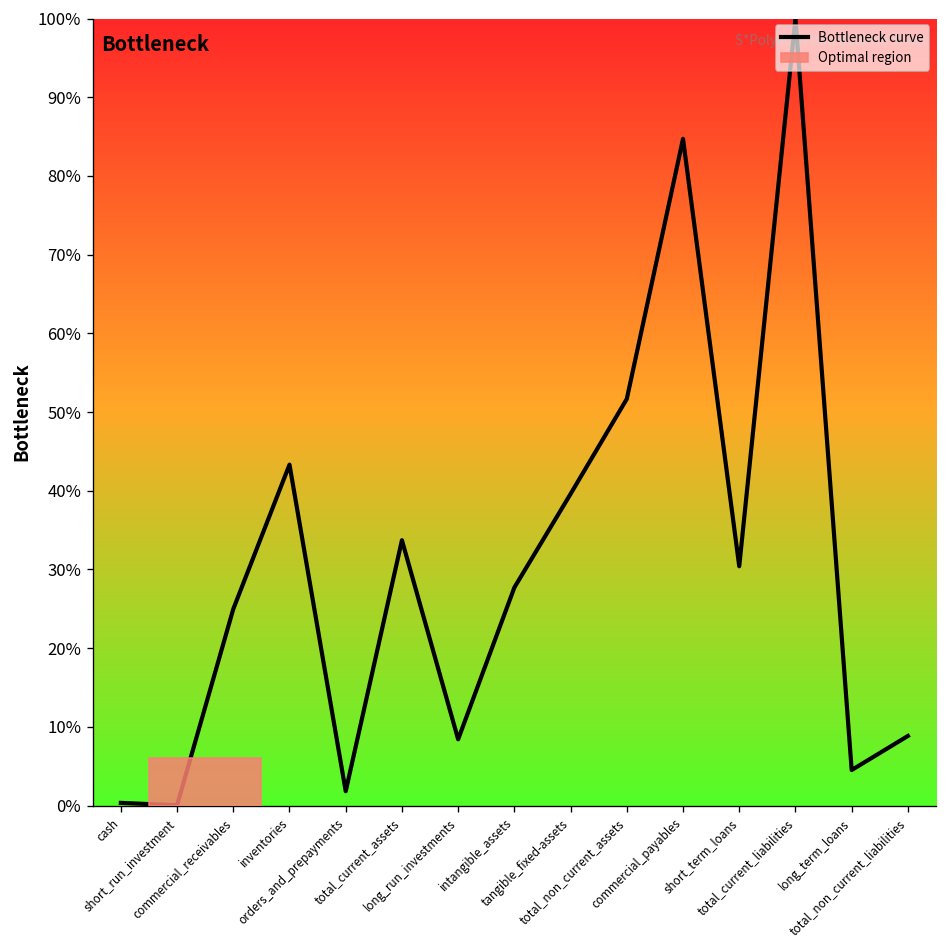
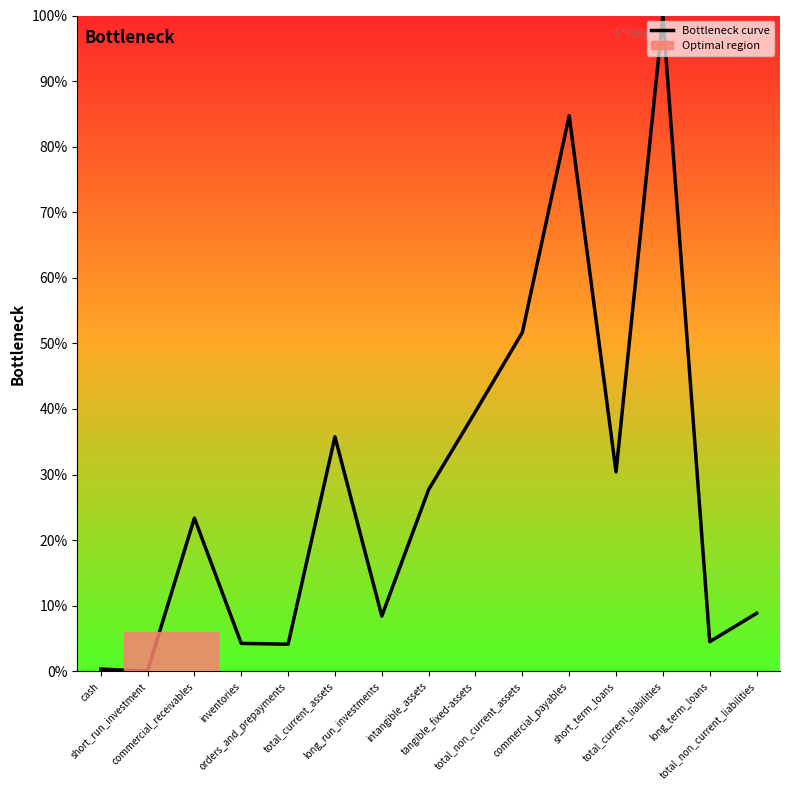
commercial_receivables: 25% -> 23%
inventories: 43% -> 4%
orders_and_prepayments: 2% -> 4%
total_current_assets: 34% -> 36%
